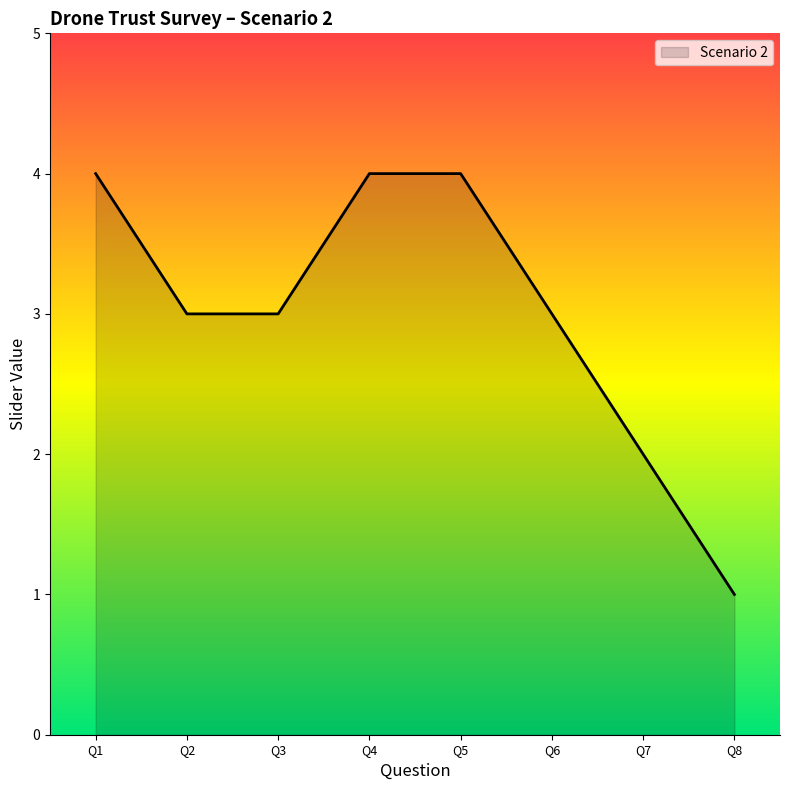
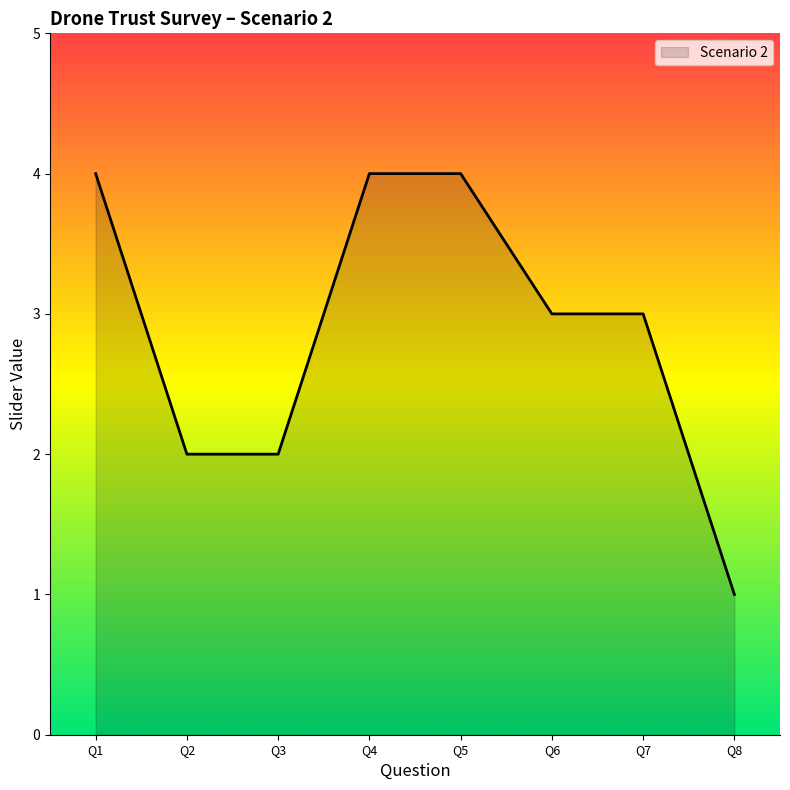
Q2: 3 -> 2
Q3: 3 -> 2
Q7: 2 -> 3
